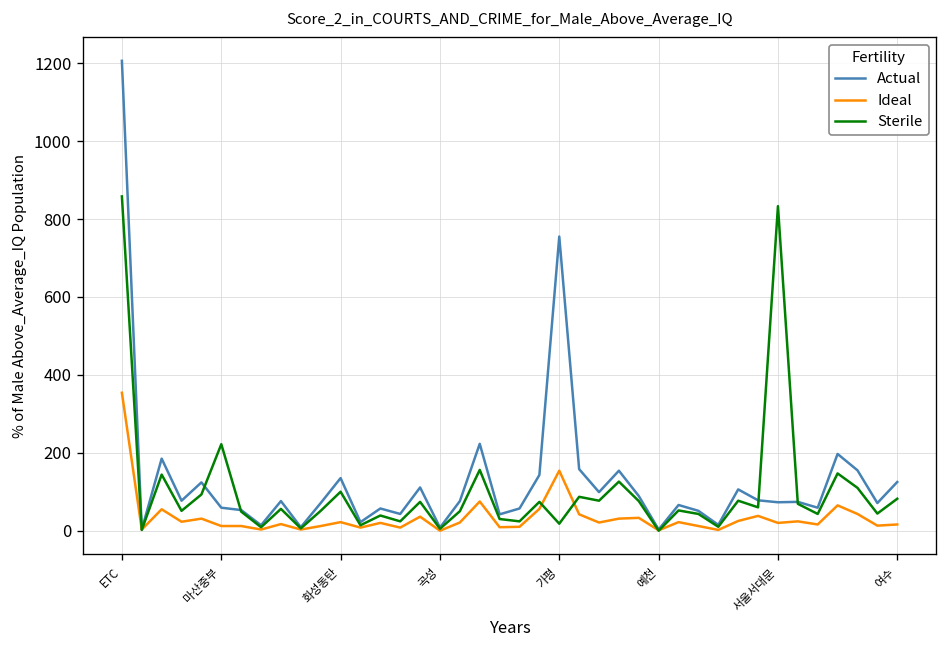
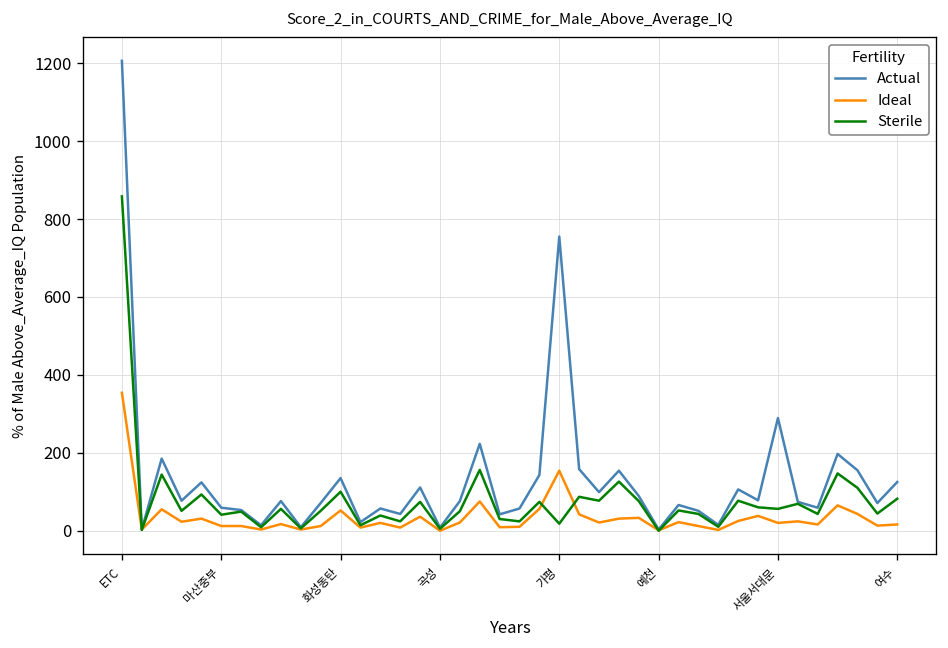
Sterile, 마산중부: 220 -> 40
Ideal, 화성동탄: 20 -> 50
Actual, 서울서대문: 70 -> 290
Sterile, 서울서대문: 830 -> 60
